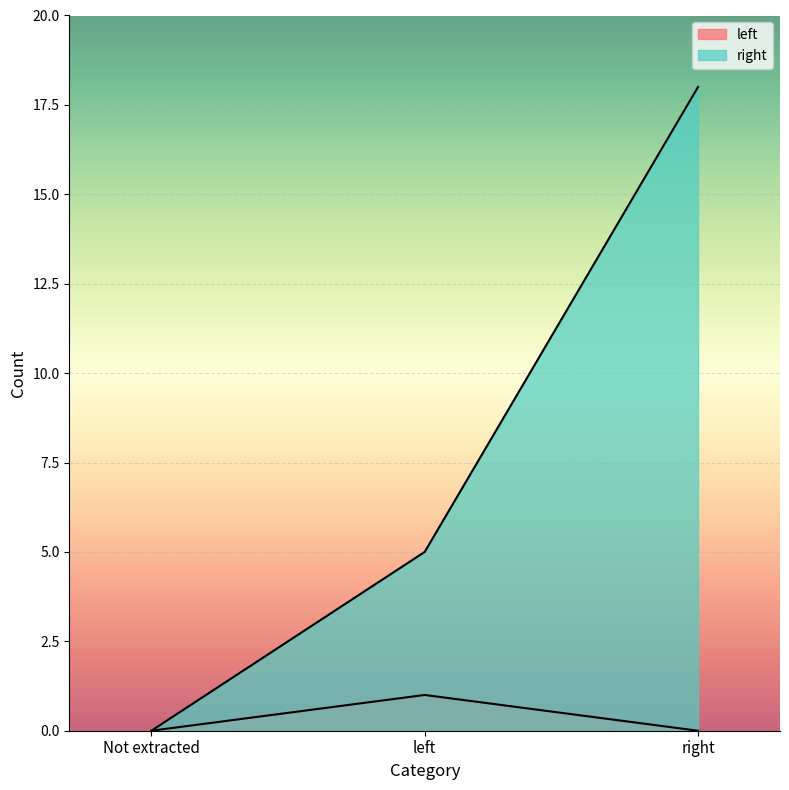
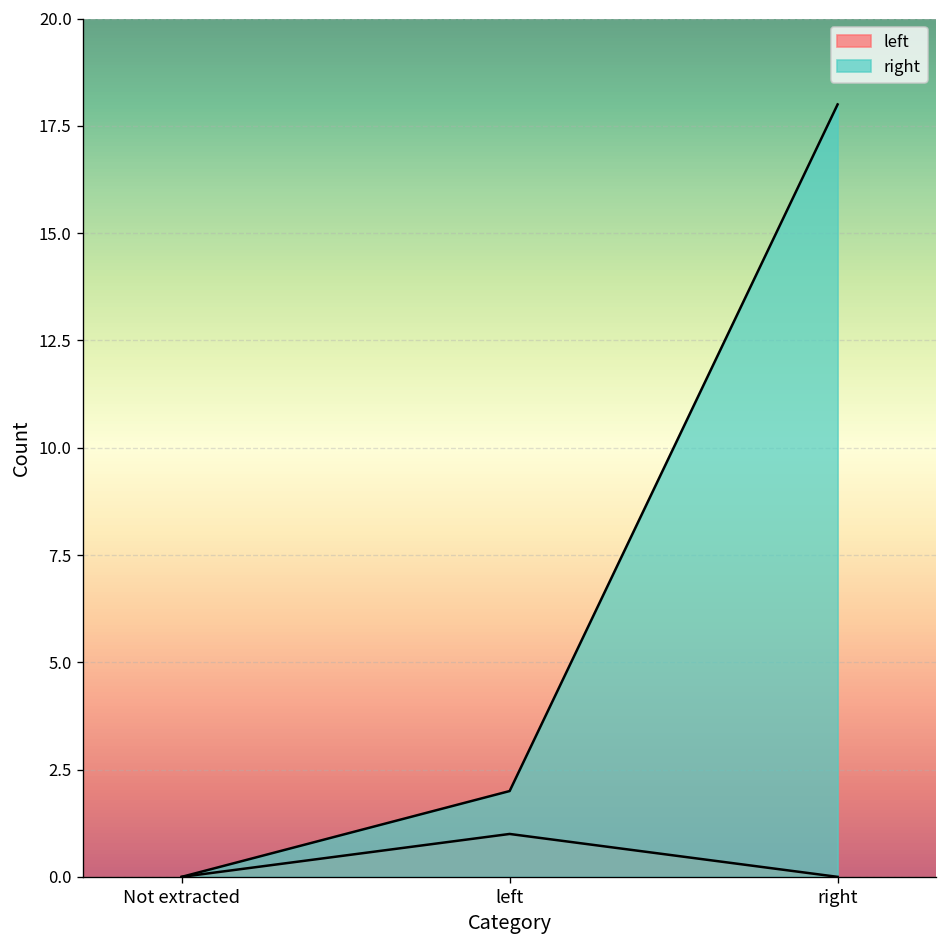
right, left: 5 -> 2
